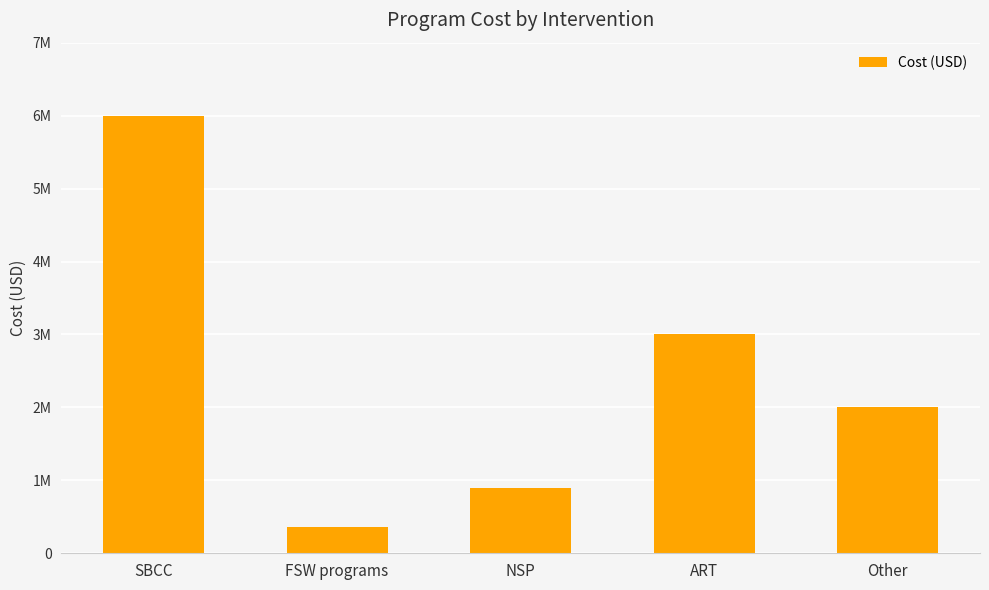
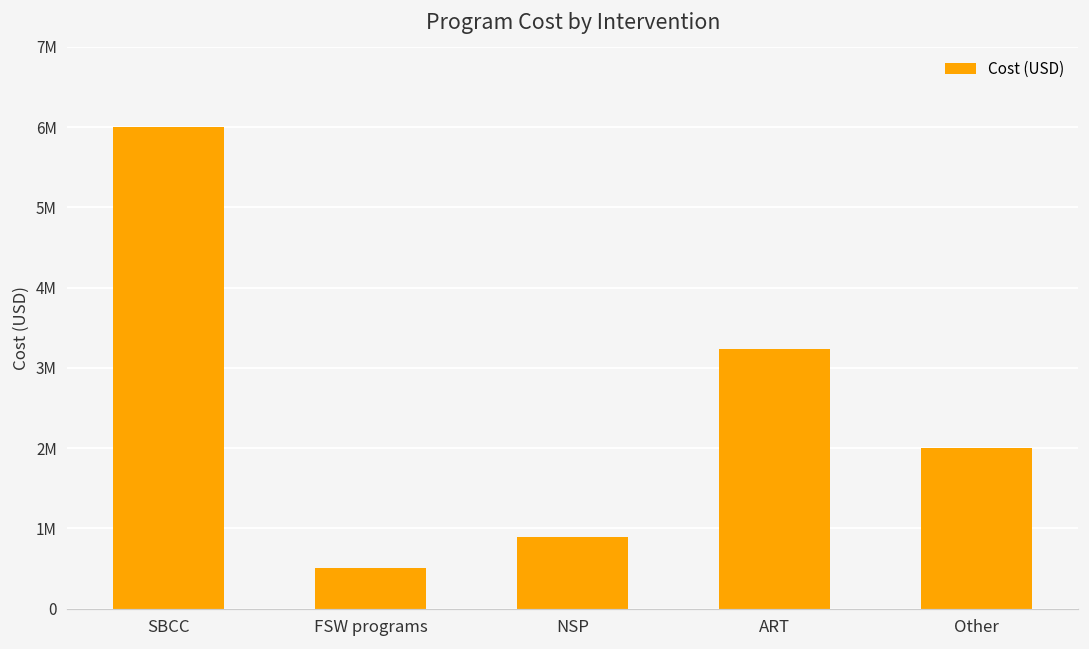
FSW programs: 400000 -> 500000
ART: 3000000 -> 3200000
